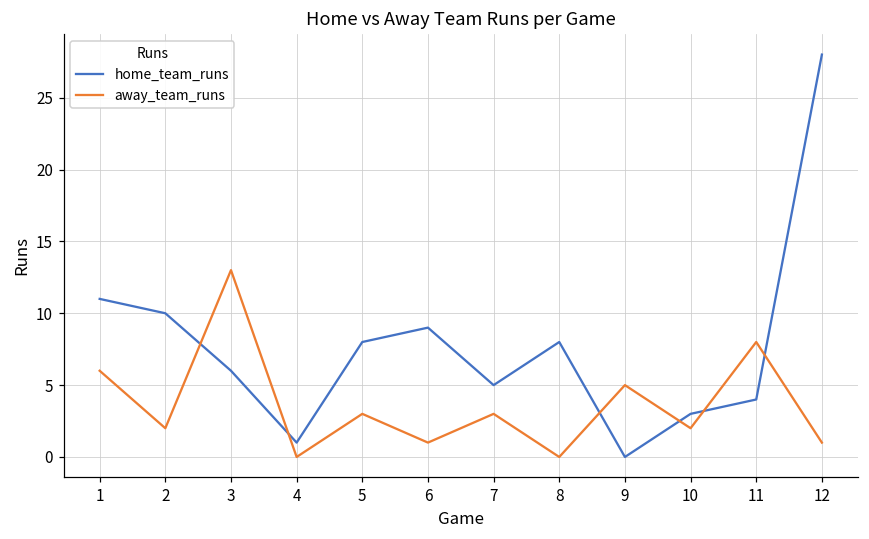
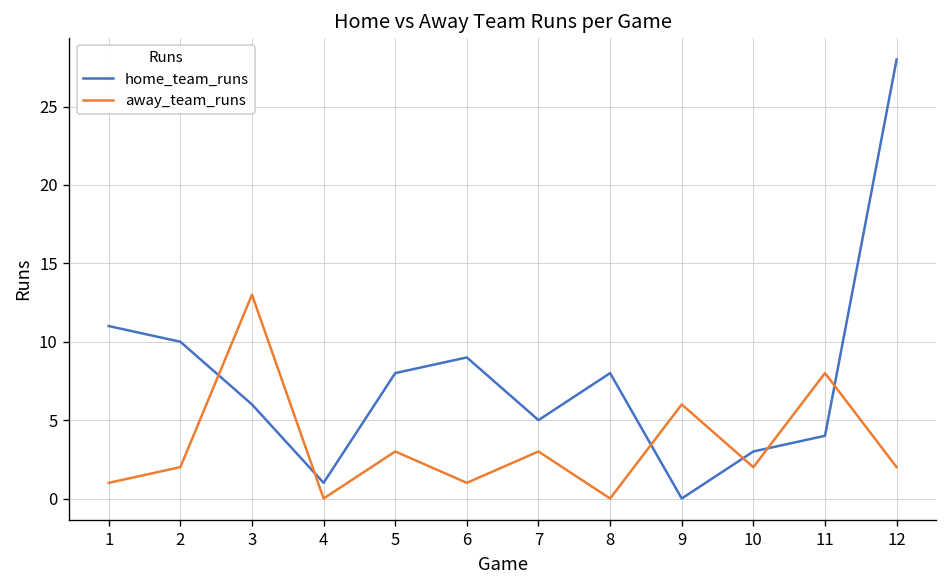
away_team_runs, 1: 6 -> 1
away_team_runs, 9: 5 -> 6
away_team_runs, 12: 1 -> 2
